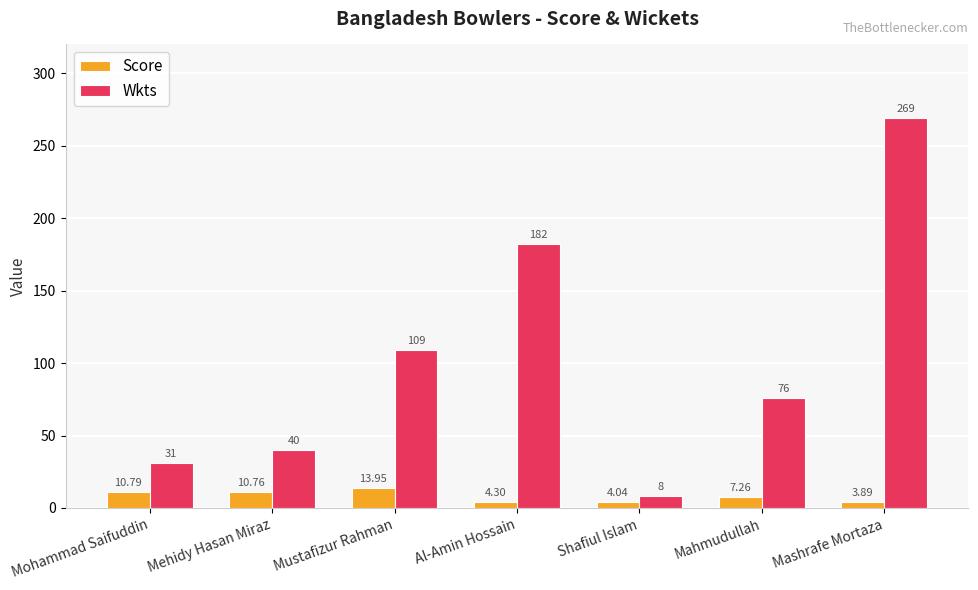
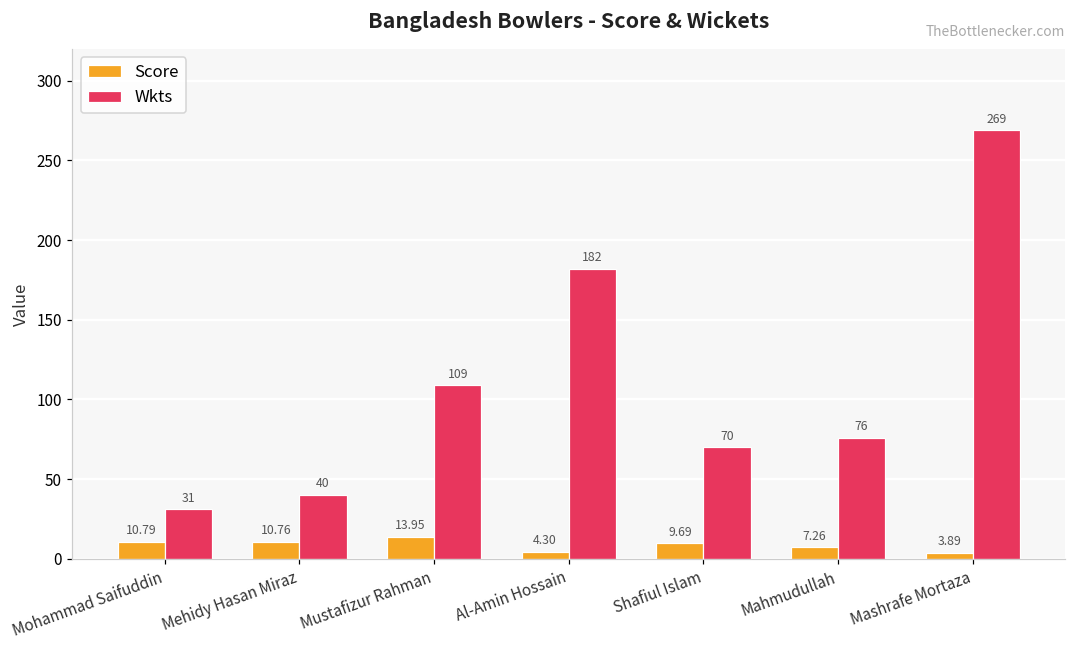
Score, Shafiul Islam: 4.04 -> 9.69
Wkts, Shafiul Islam: 8 -> 70
